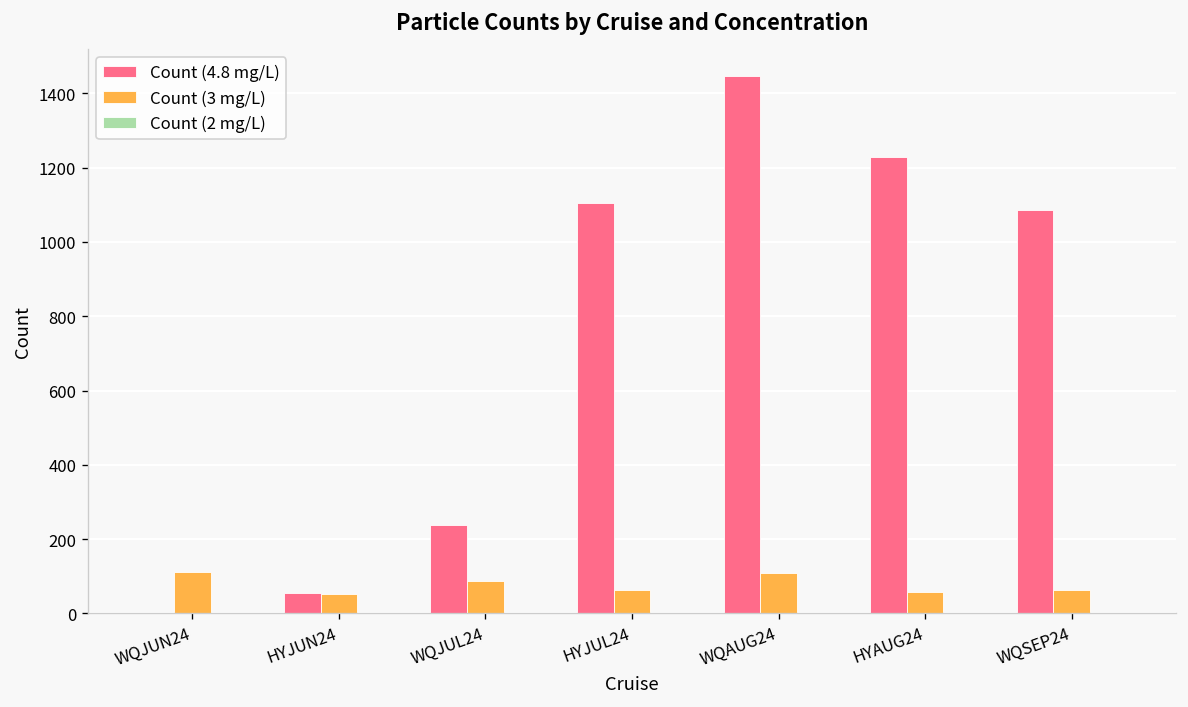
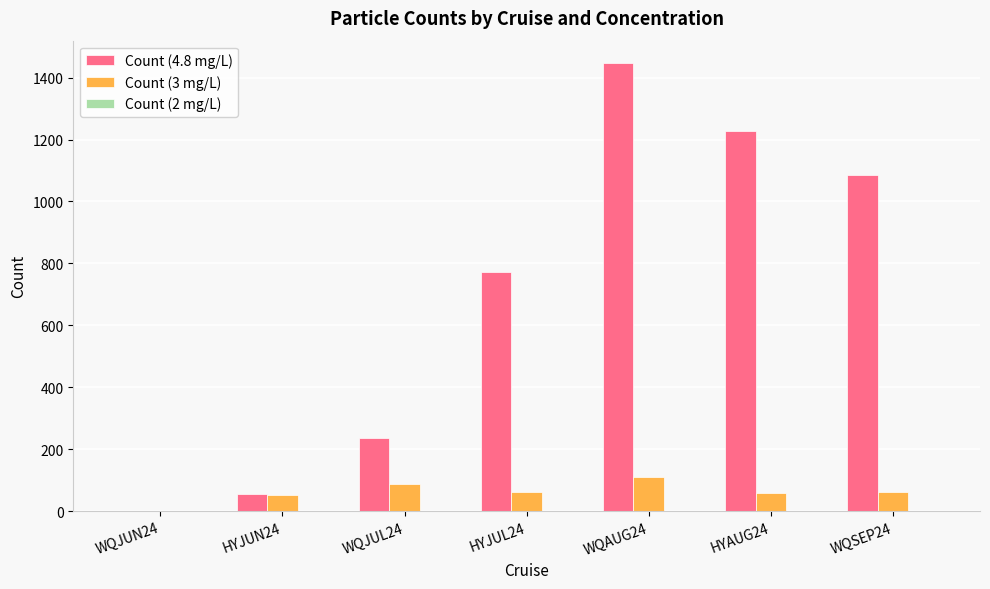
Count (3 mg/L), WQJUN24: 110 -> 0
Count (4.8 mg/L), HYJUL24: 1110 -> 770
